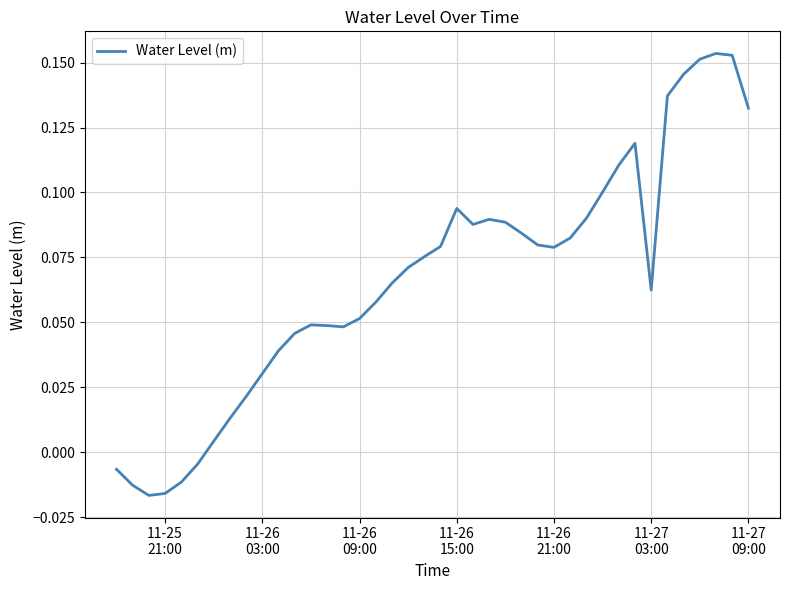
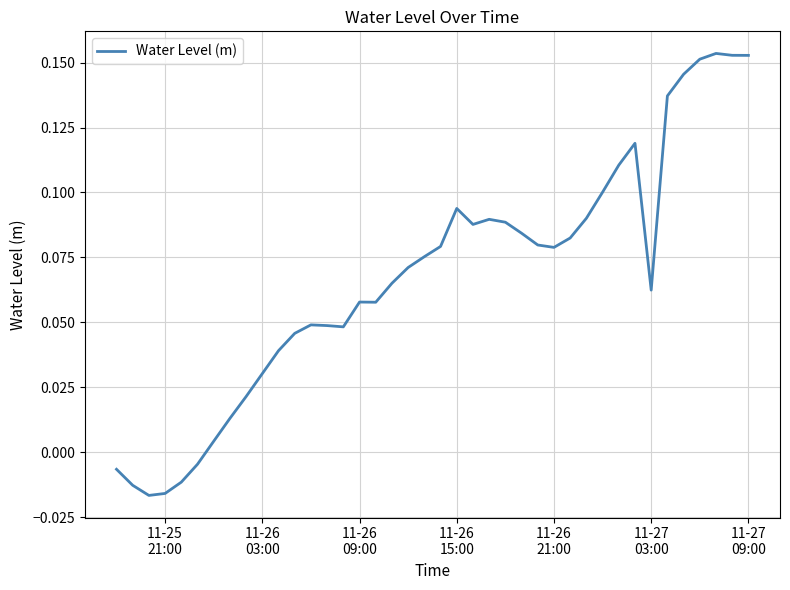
11-26 09:00: 0.051 -> 0.058
11-27 09:00: 0.132 -> 0.153
